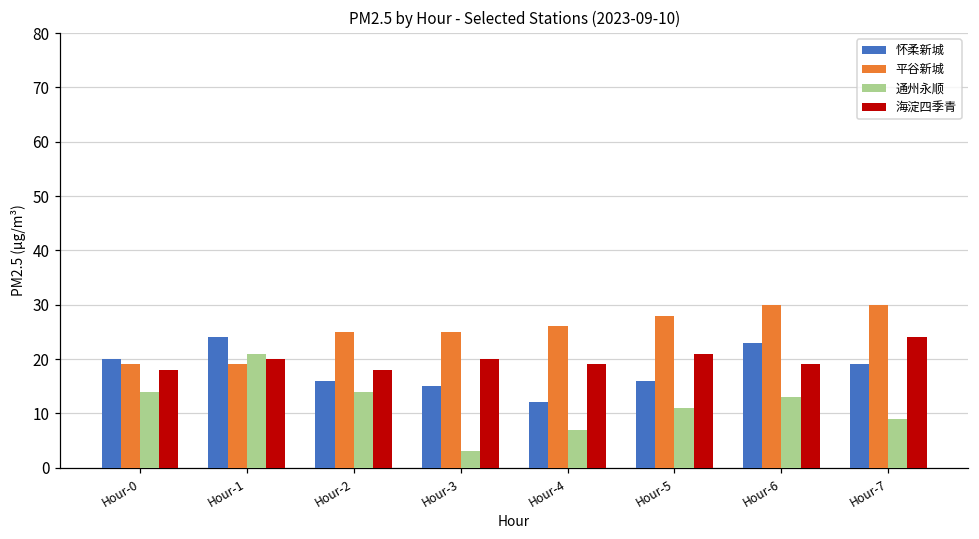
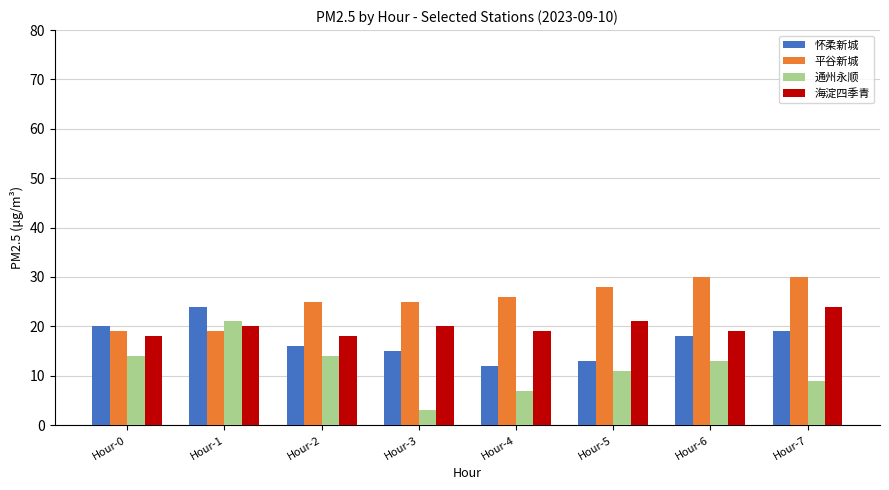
怀柔新城, Hour-5: 16 -> 13
怀柔新城, Hour-6: 23 -> 18
